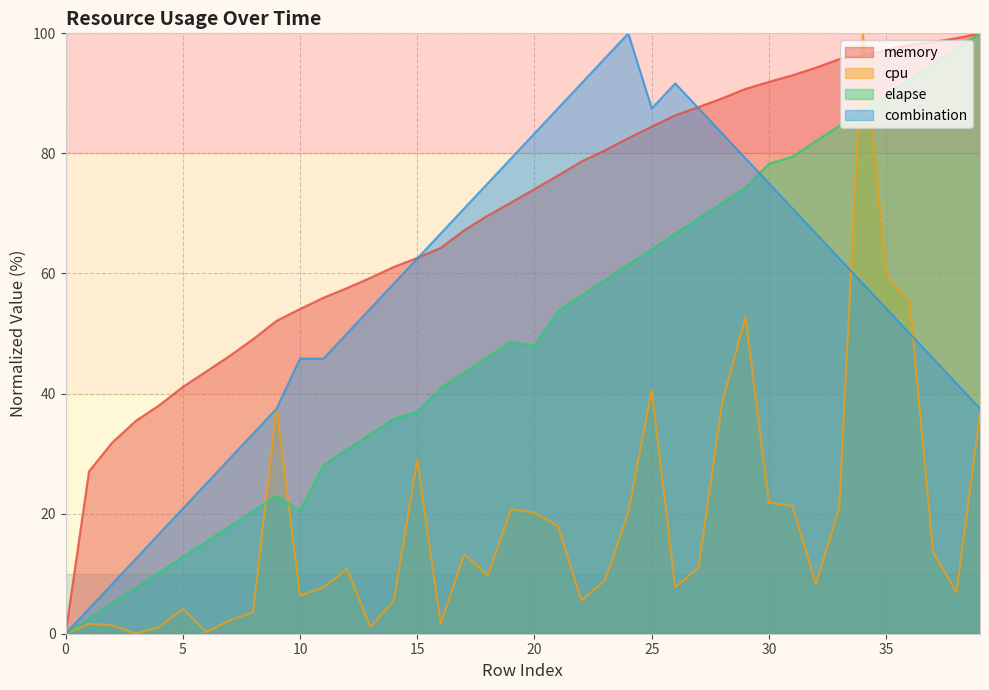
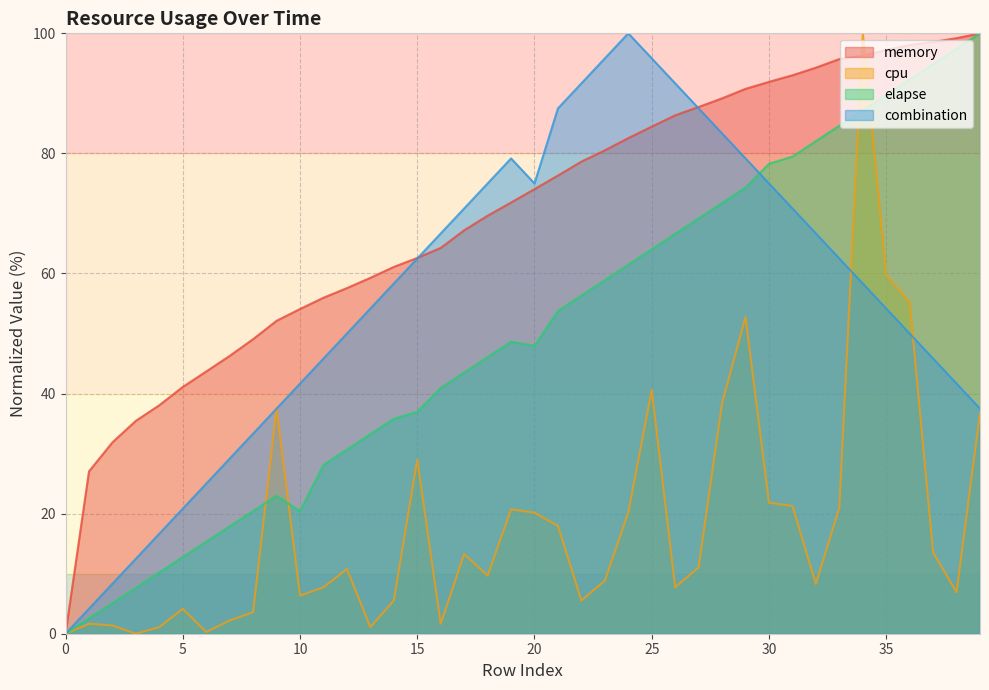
combination, 10: 46 -> 42
combination, 20: 83 -> 75
combination, 25: 88 -> 96
